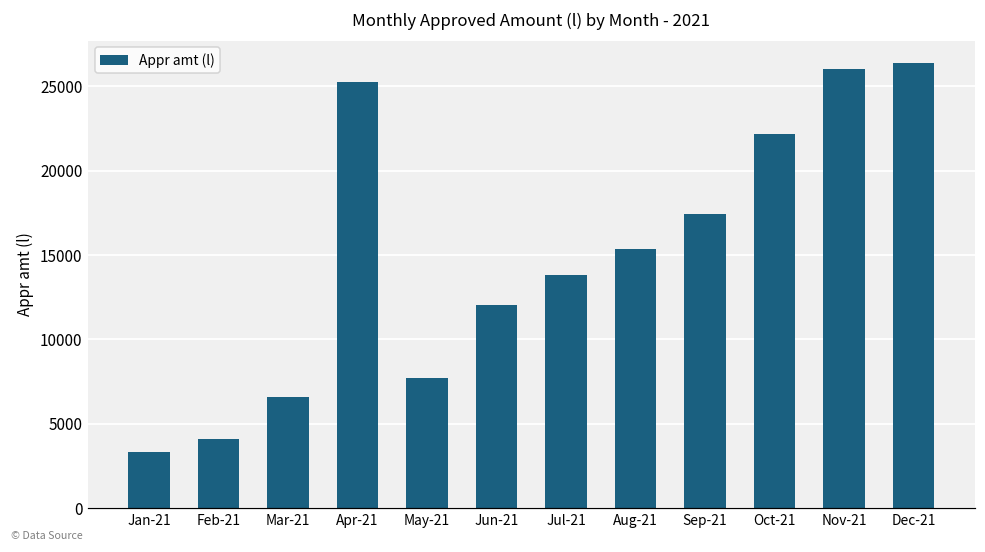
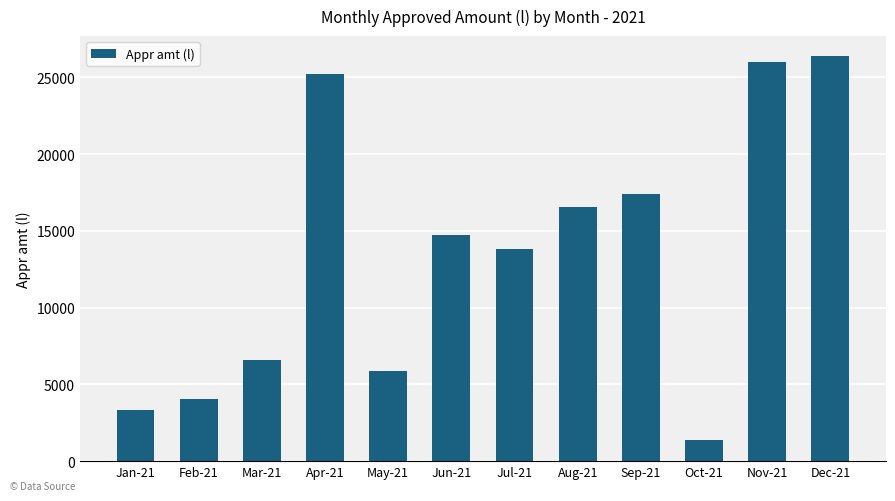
May-21: 7700 -> 5800
Jun-21: 12000 -> 14700
Aug-21: 15300 -> 16600
Oct-21: 22200 -> 1400
